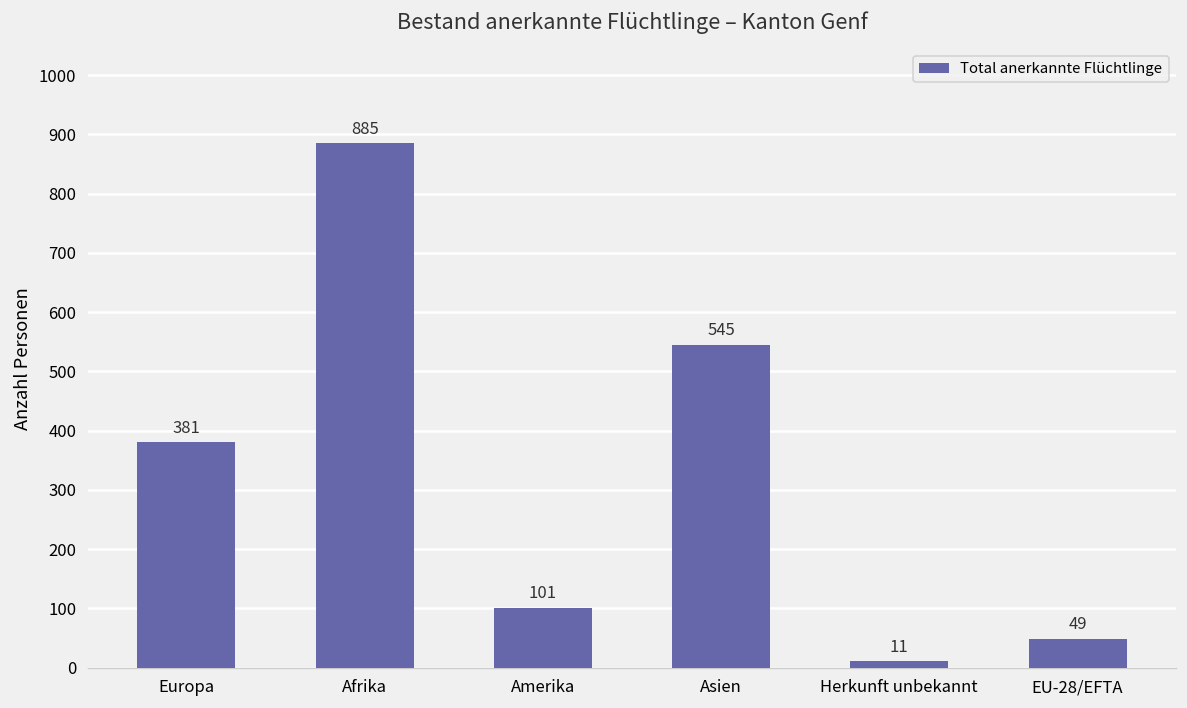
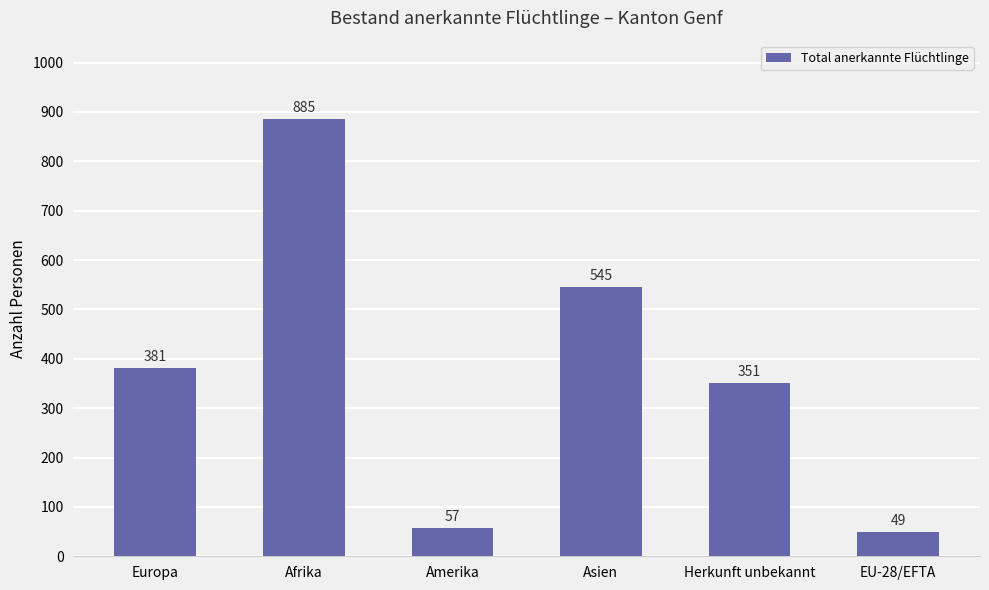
Amerika: 101 -> 57
Herkunft unbekannt: 11 -> 351
